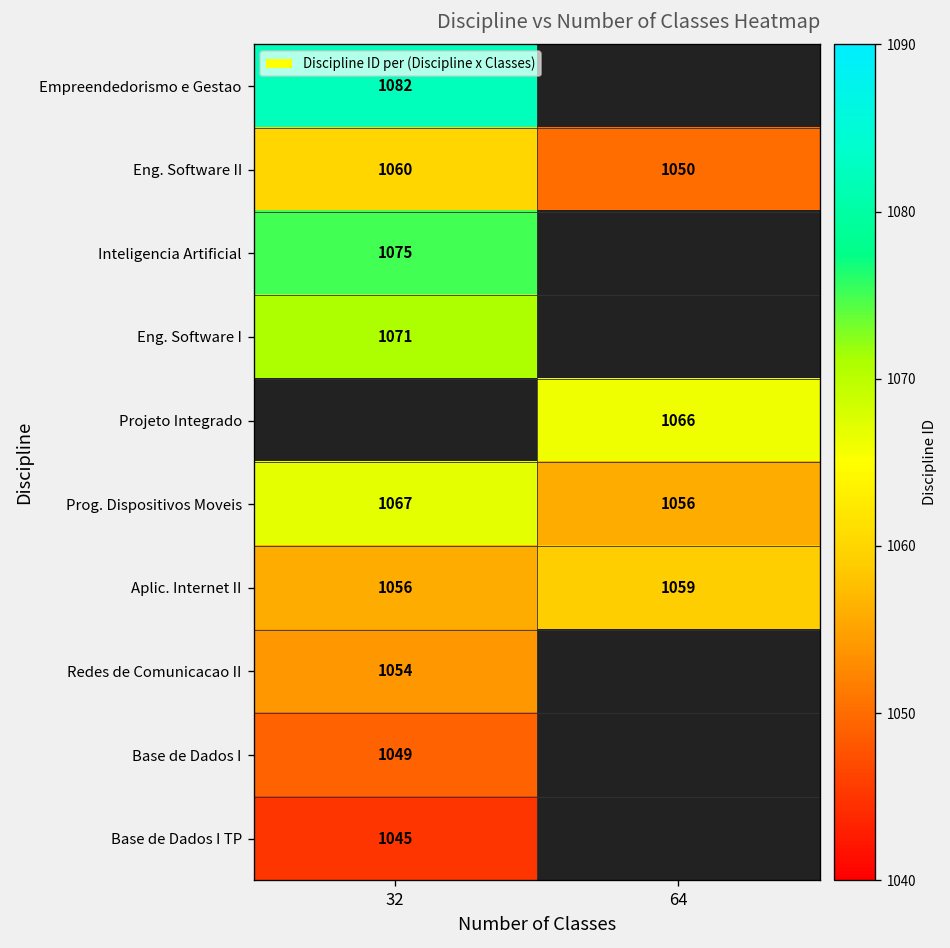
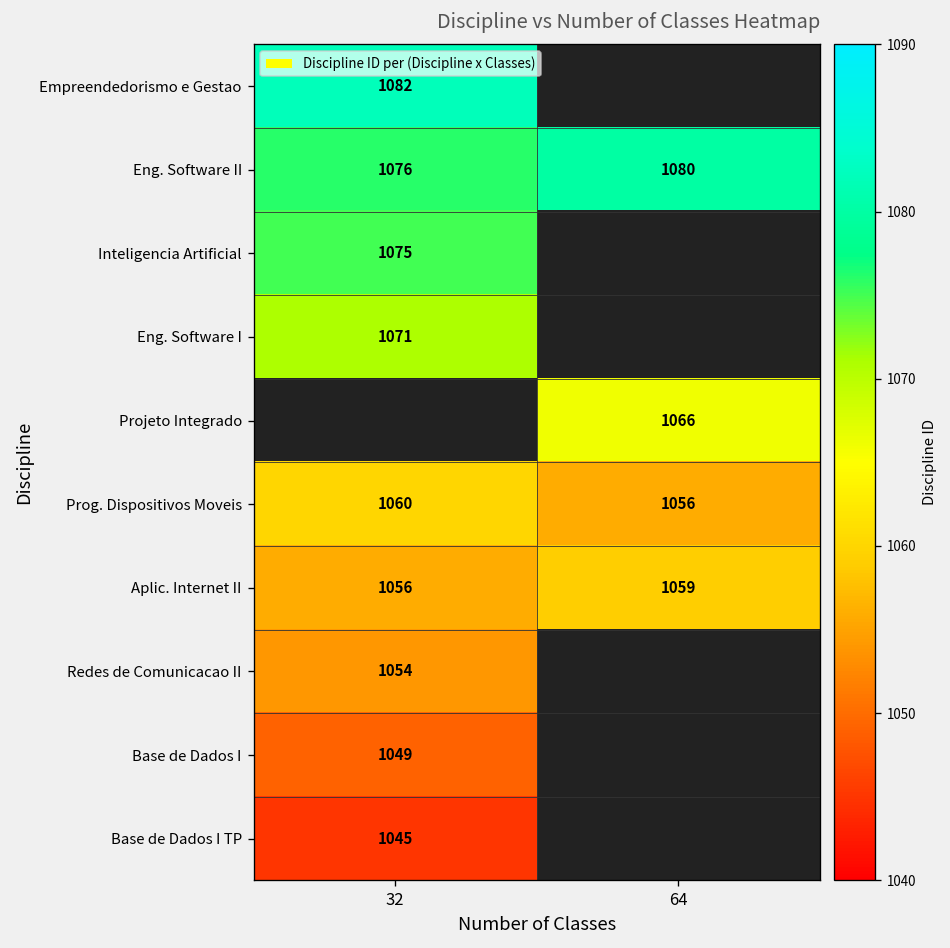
Eng. Software II, 32: 1060 -> 1076
Eng. Software II, 64: 1050 -> 1080
Prog. Dispositivos Moveis, 32: 1067 -> 1060
